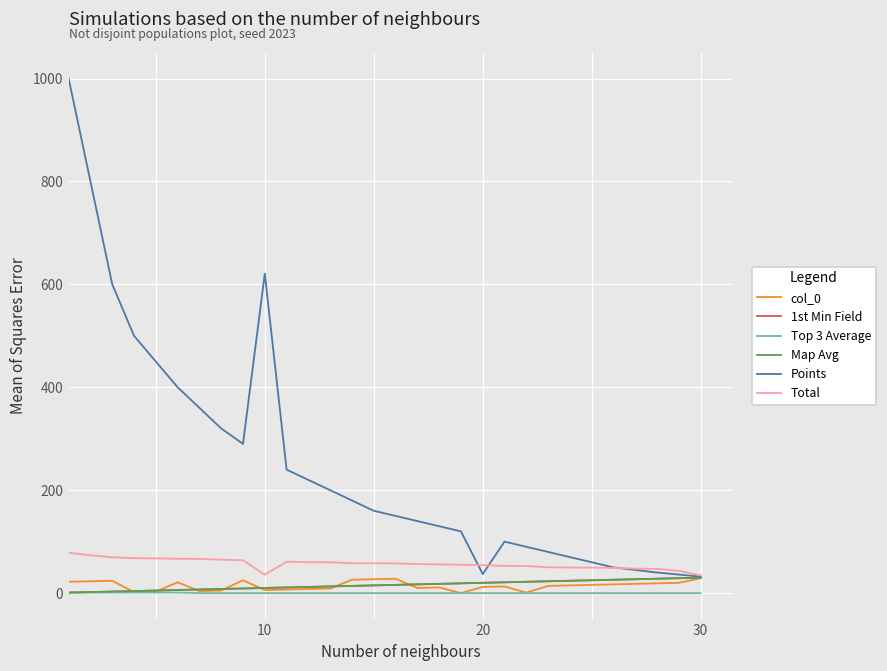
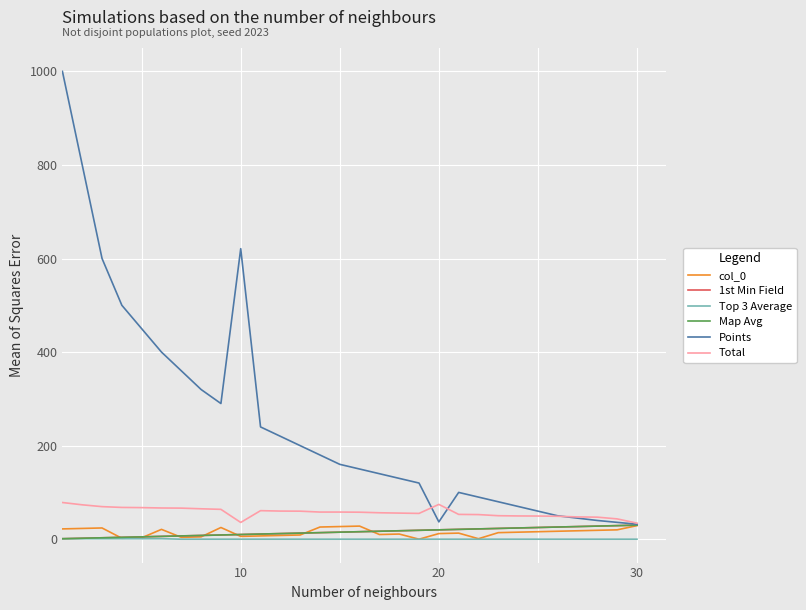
Total, 20: 50 -> 70
